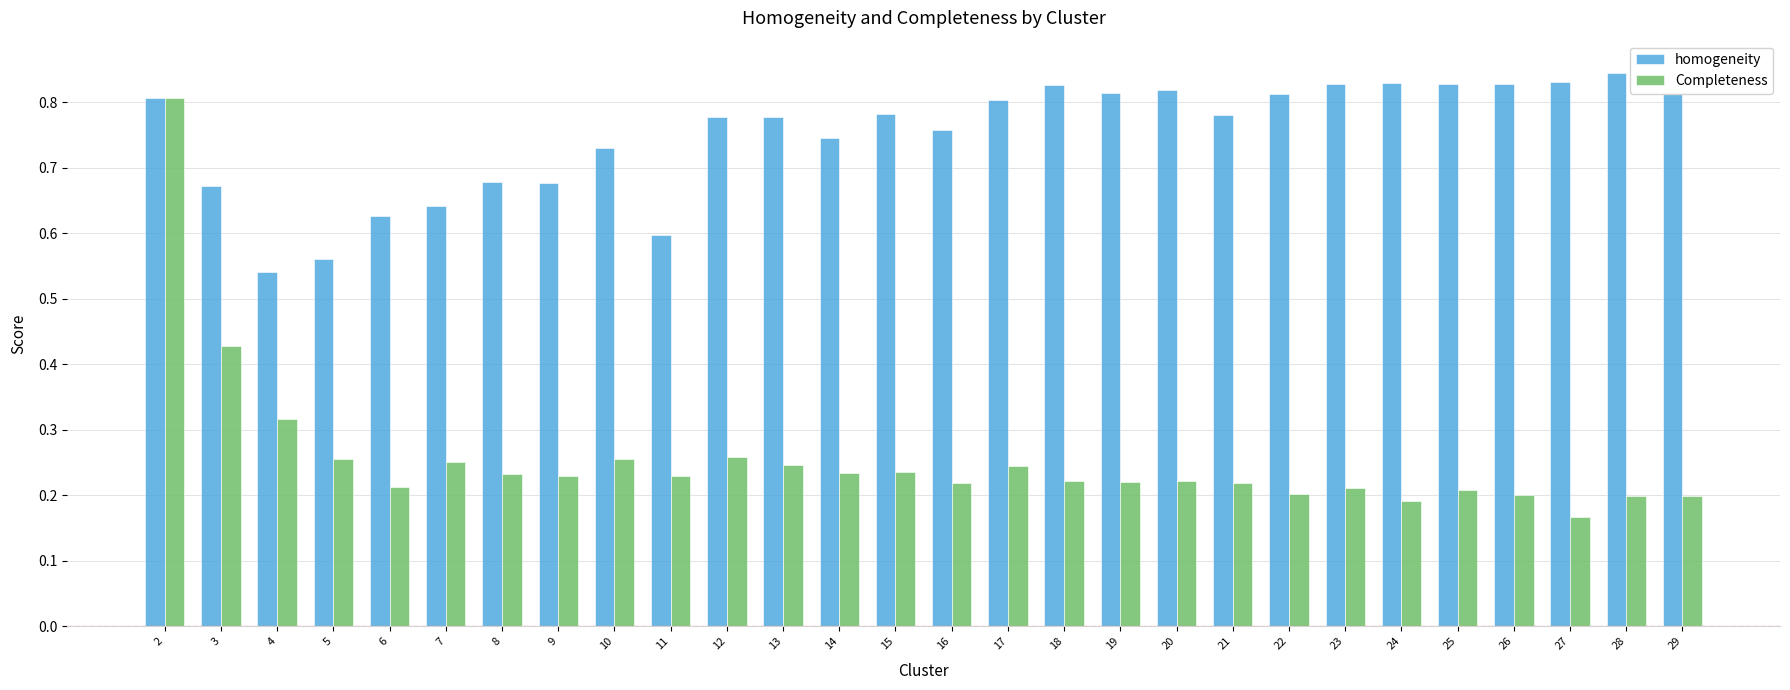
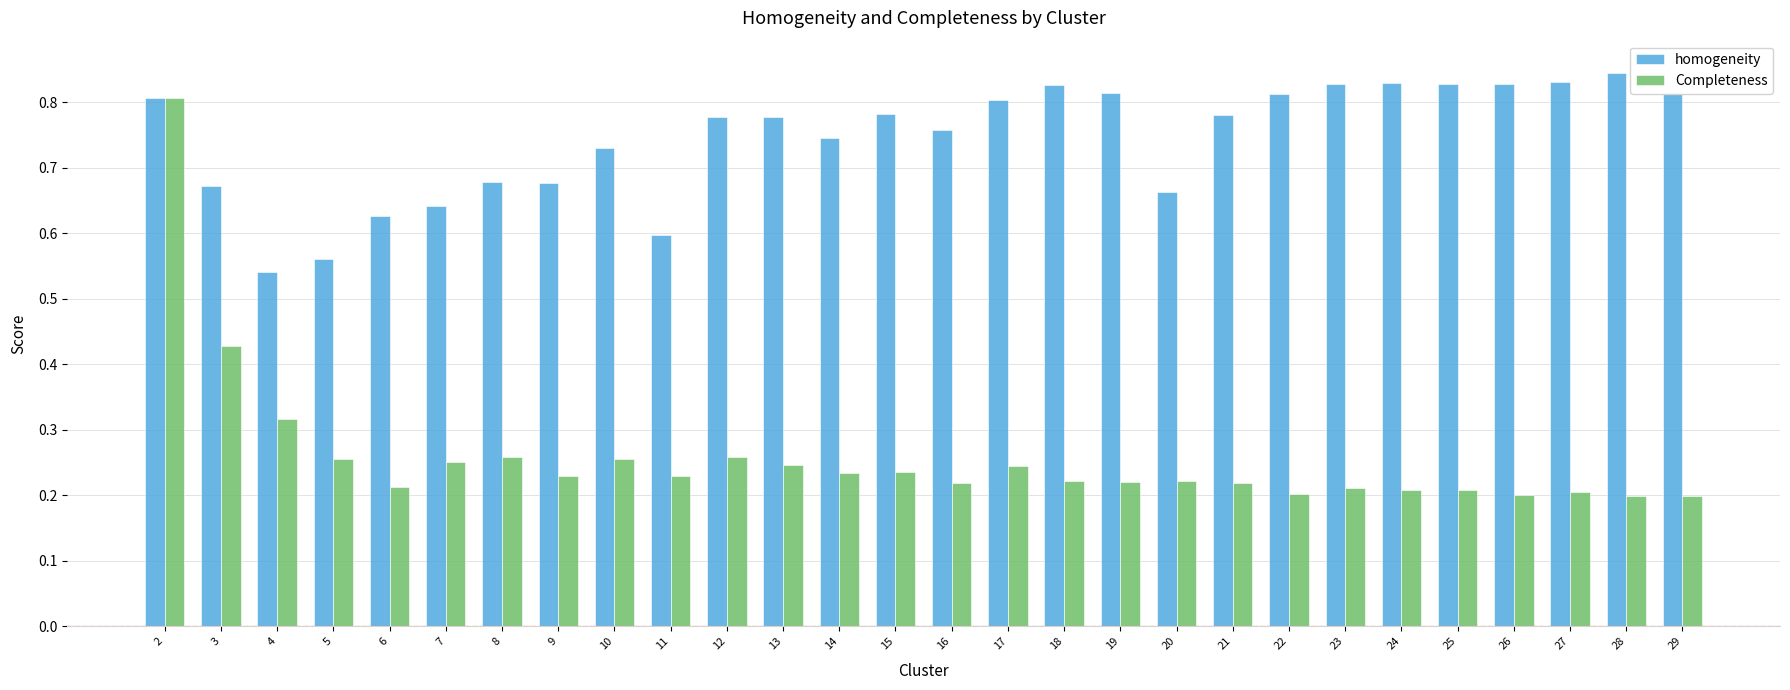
Completeness, 8: 0.23 -> 0.26
homogeneity, 20: 0.82 -> 0.66
Completeness, 24: 0.19 -> 0.21
Completeness, 27: 0.17 -> 0.20
